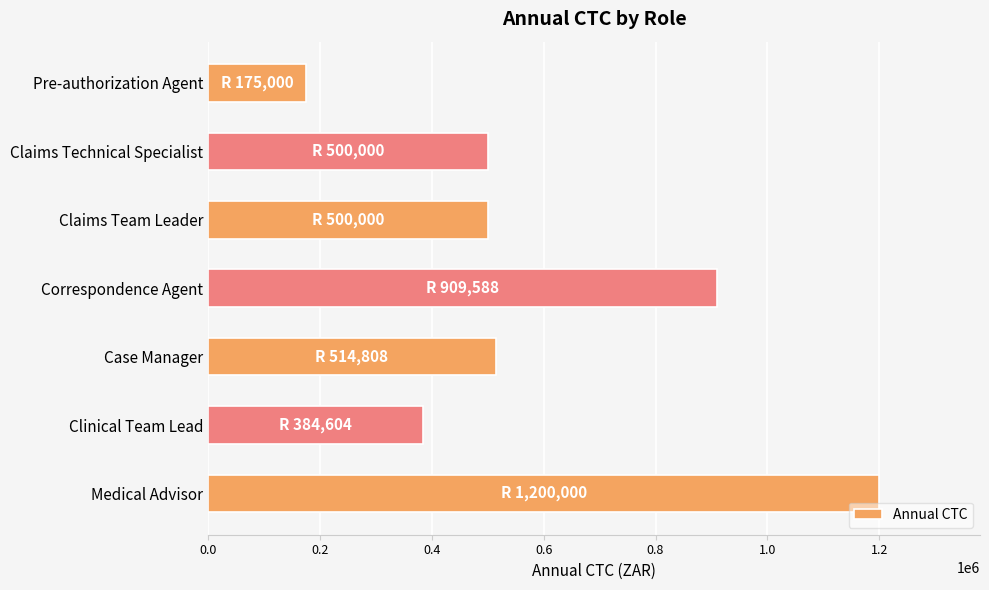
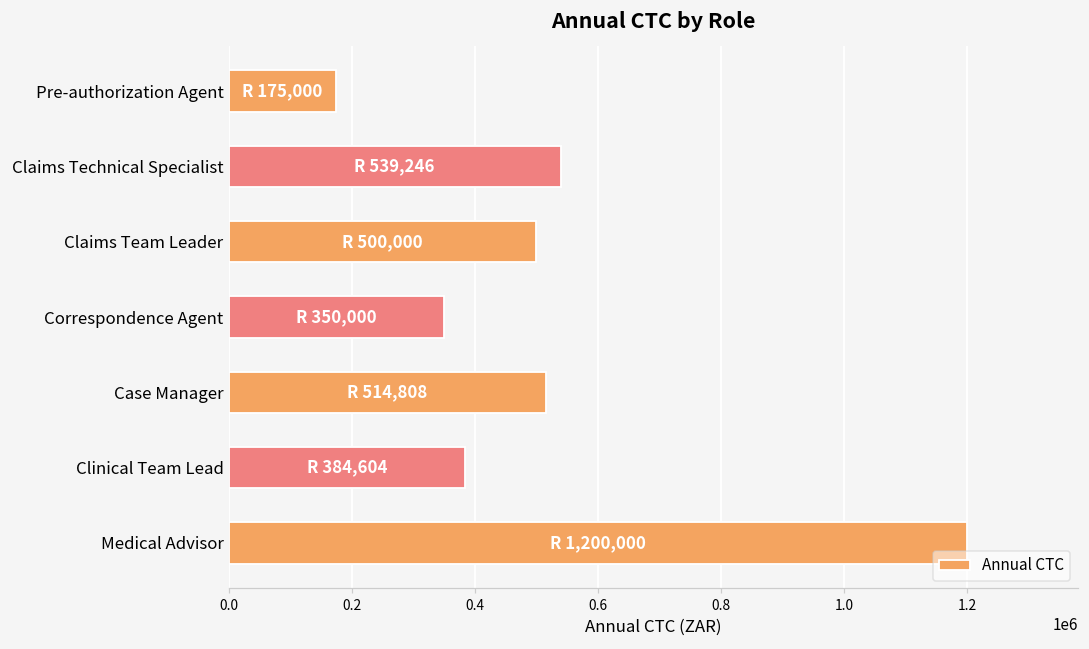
Claims Technical Specialist: 500,000 -> 539,246
Correspondence Agent: 909,588 -> 350,000
